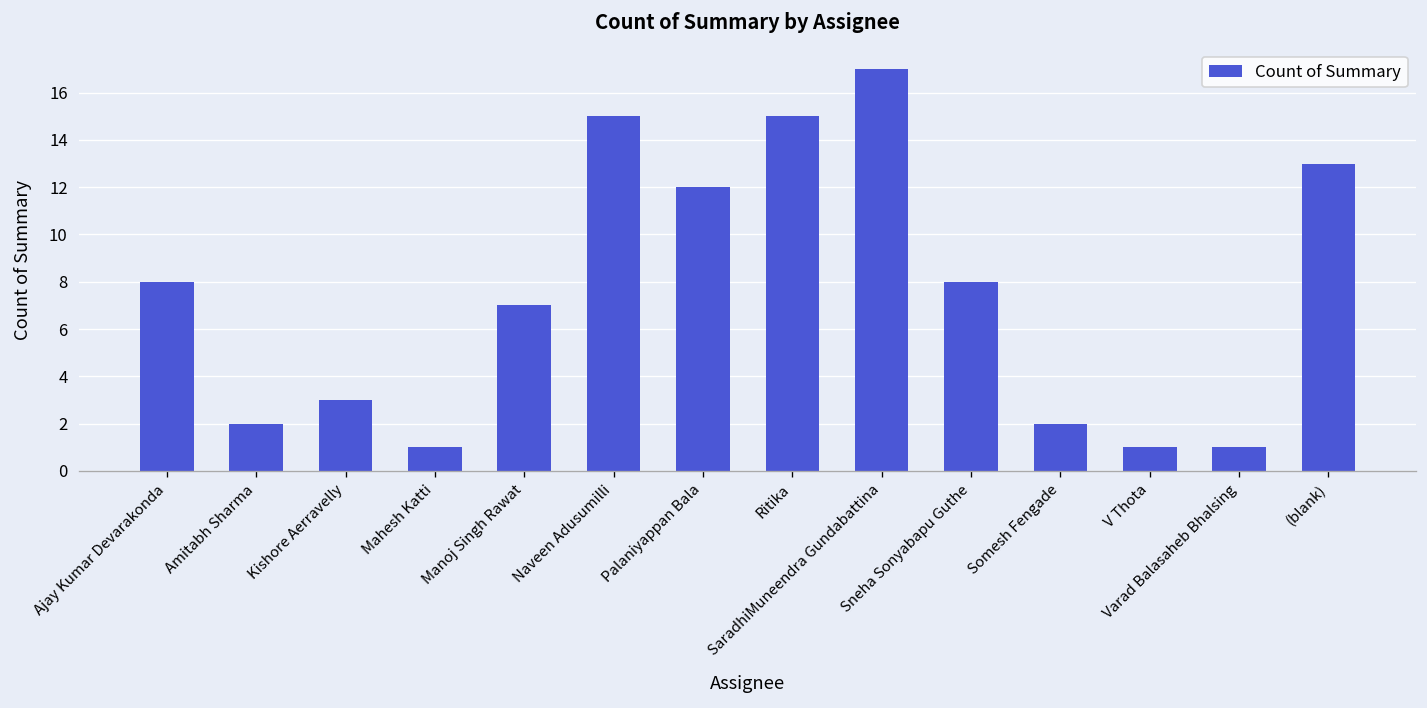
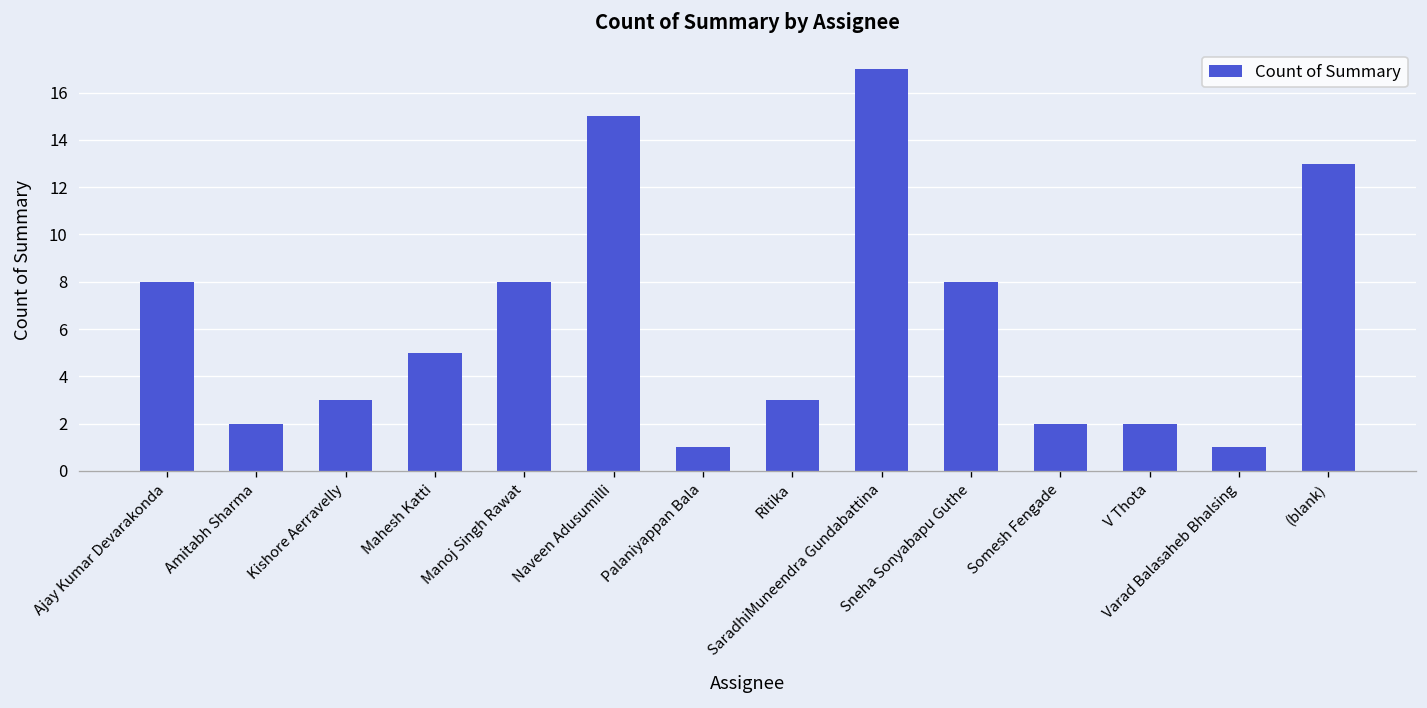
Mahesh Katti: 1 -> 5
Manoj Singh Rawat: 7 -> 8
Palaniyappan Bala: 12 -> 1
Ritika: 15 -> 3
V Thota: 1 -> 2
